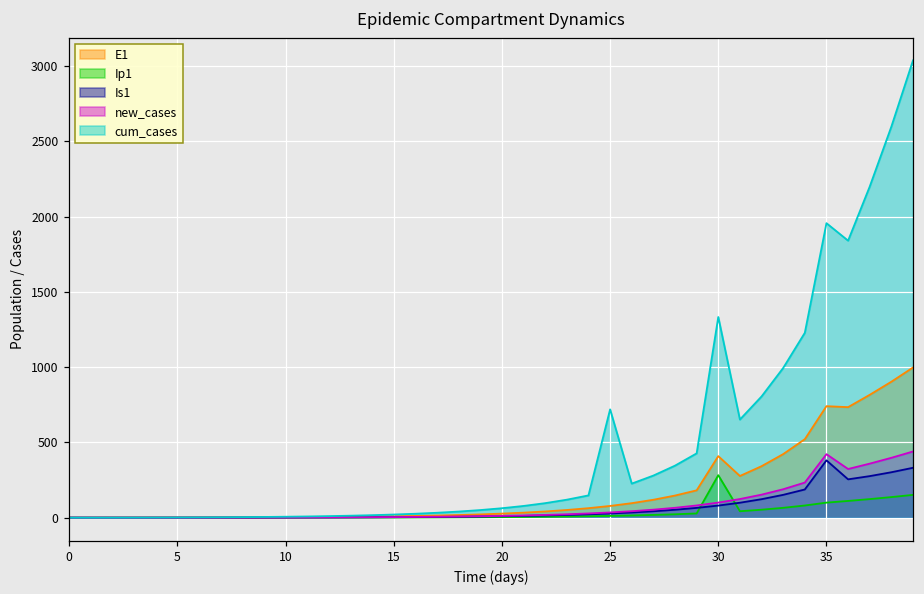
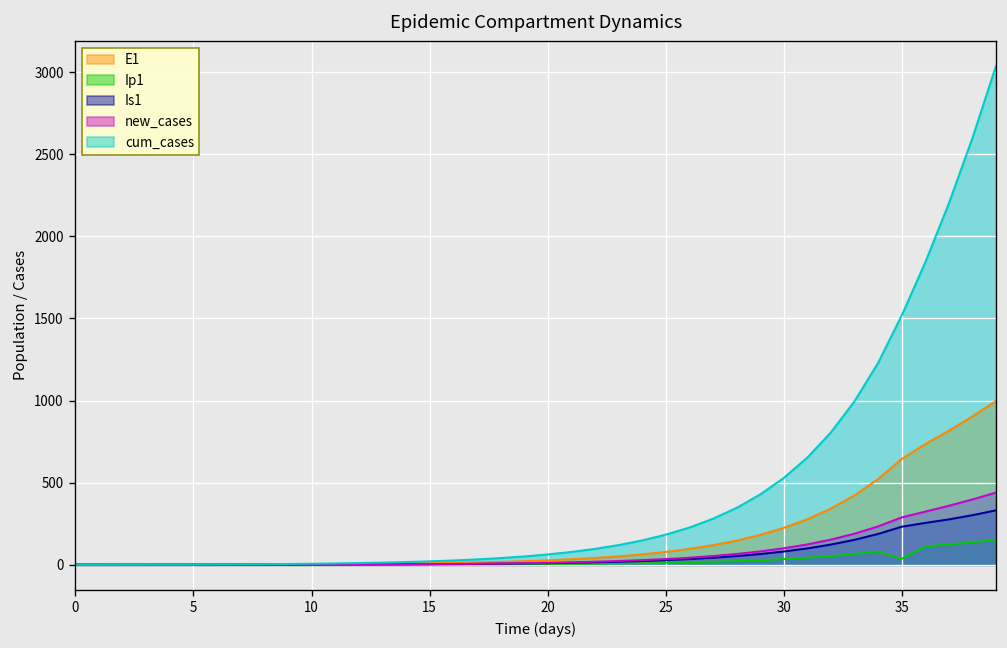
cum_cases, 25: 720 -> 180
E1, 30: 410 -> 220
Ip1, 30: 280 -> 30
cum_cases, 30: 1330 -> 530
E1, 35: 740 -> 640
Ip1, 35: 100 -> 40
Is1, 35: 380 -> 230
new_cases, 35: 420 -> 290
cum_cases, 35: 1960 -> 1520
